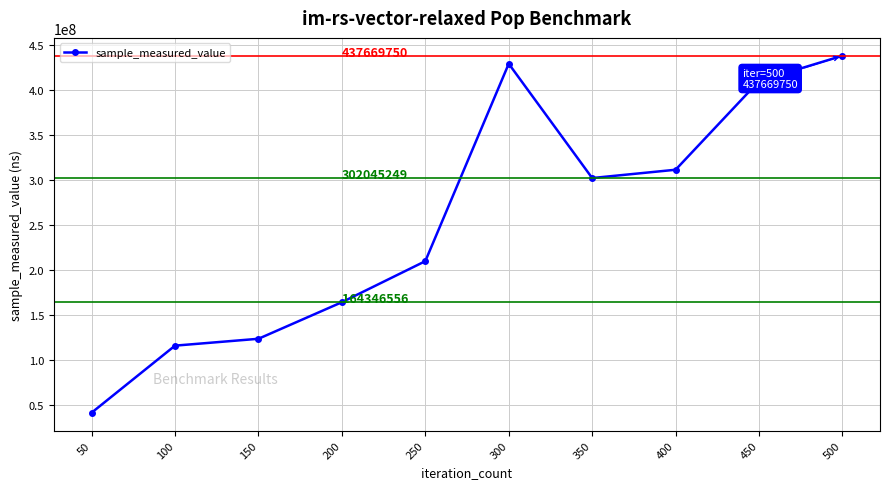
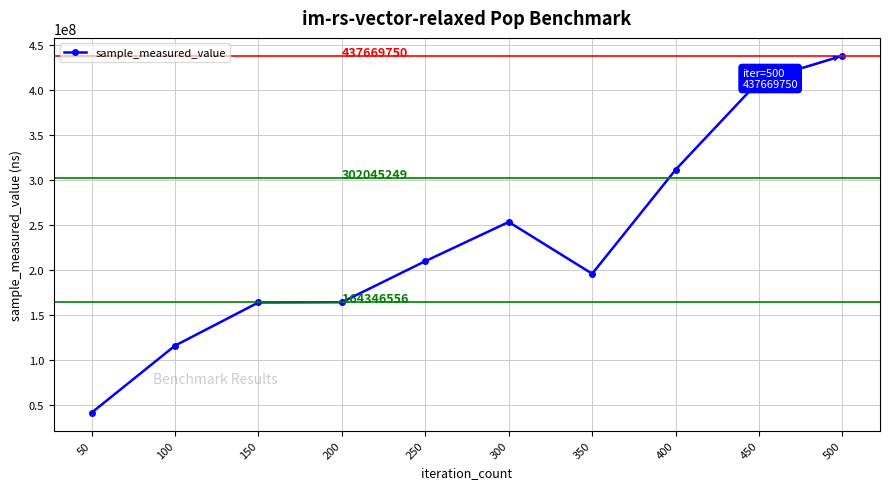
150: 120000000 -> 160000000
300: 430000000 -> 250000000
350: 300000000 -> 200000000
